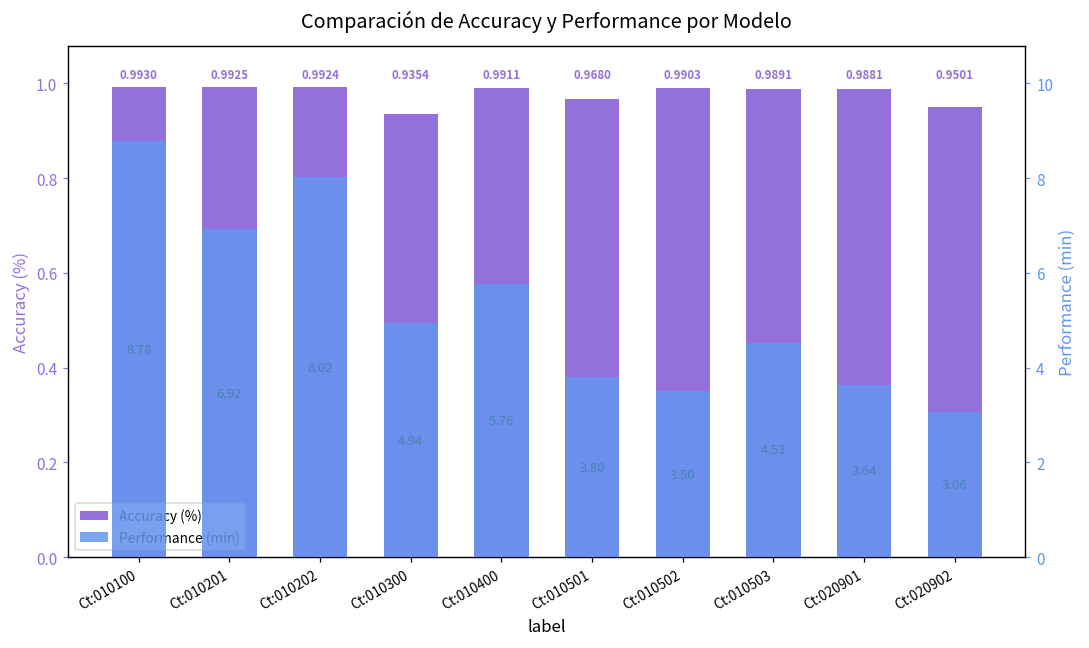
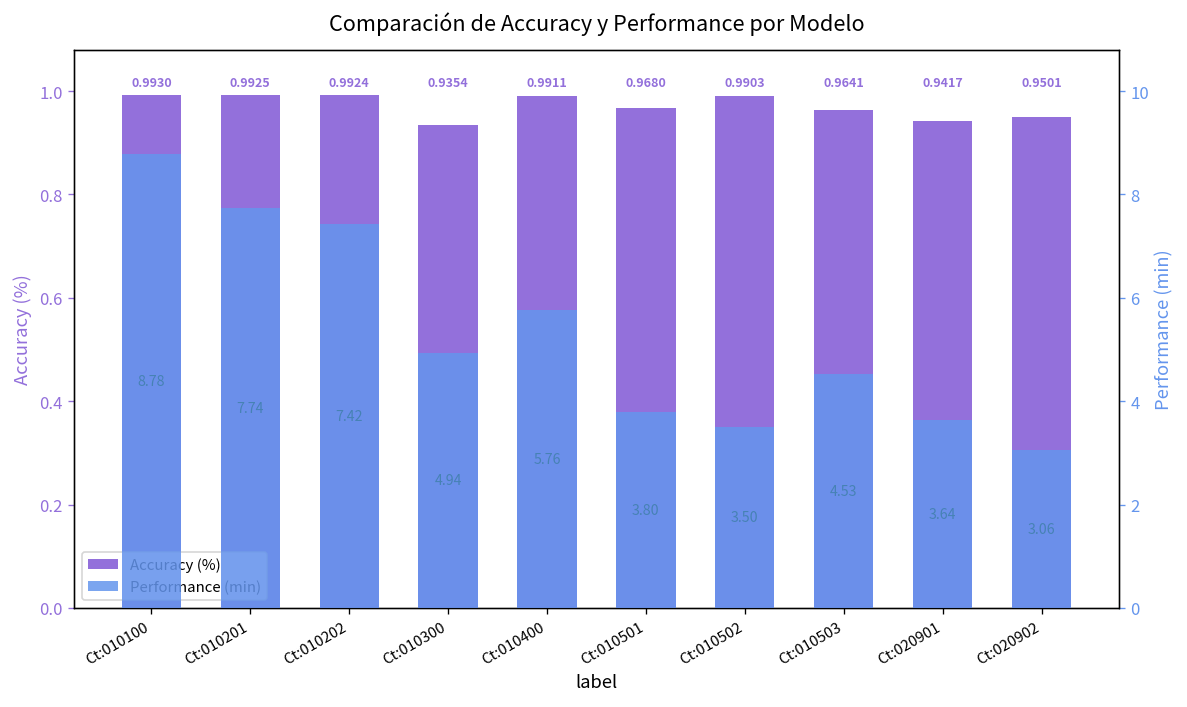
Accuracy (%), Ct:010503: 0.9891 -> 0.9641
Accuracy (%), Ct:020901: 0.9881 -> 0.9417
Performance (min), Ct:010201: 6.92 -> 7.74
Performance (min), Ct:010202: 8.02 -> 7.42
